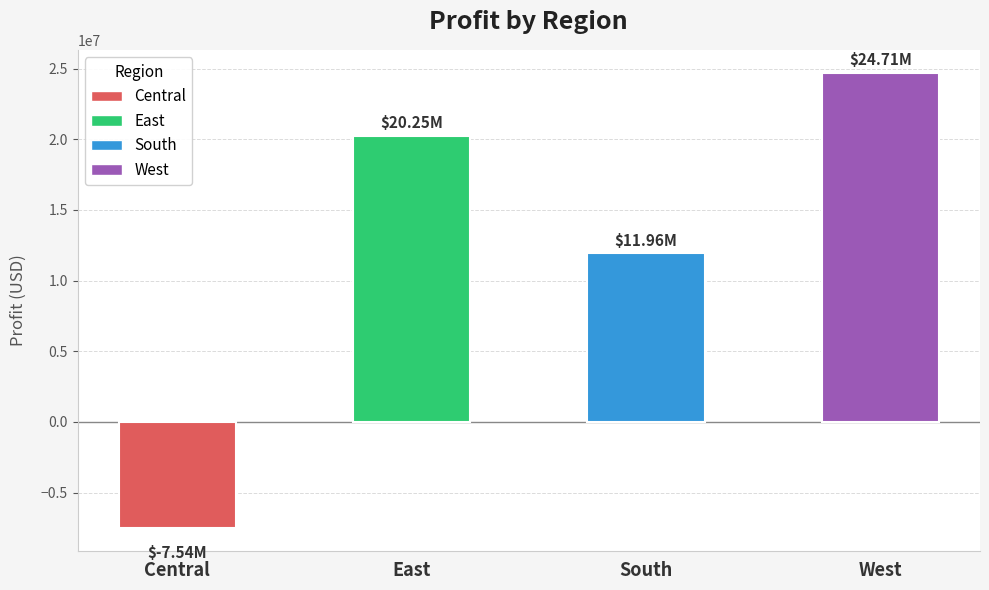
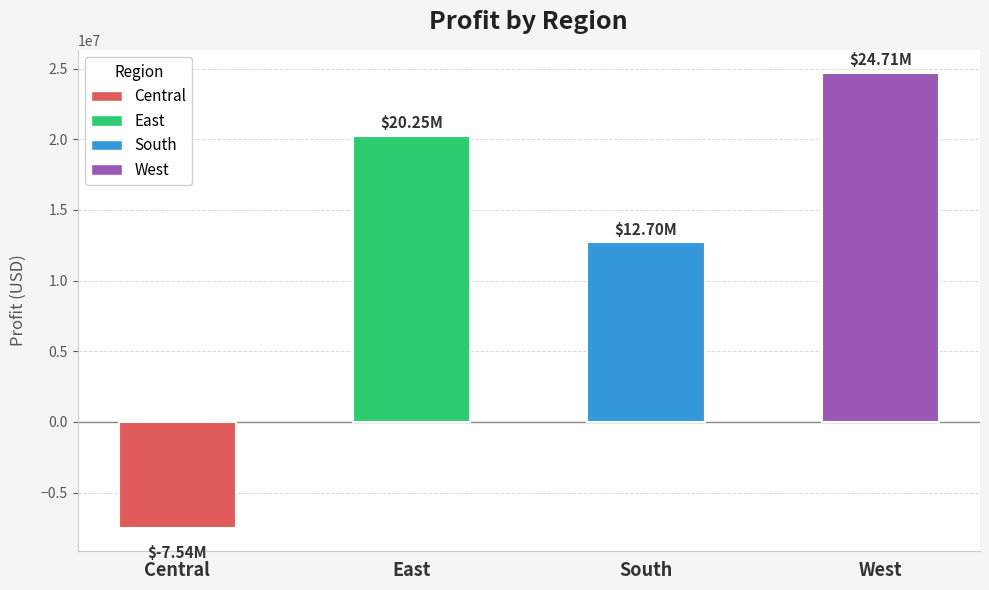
South: $11.96M -> $12.70M
